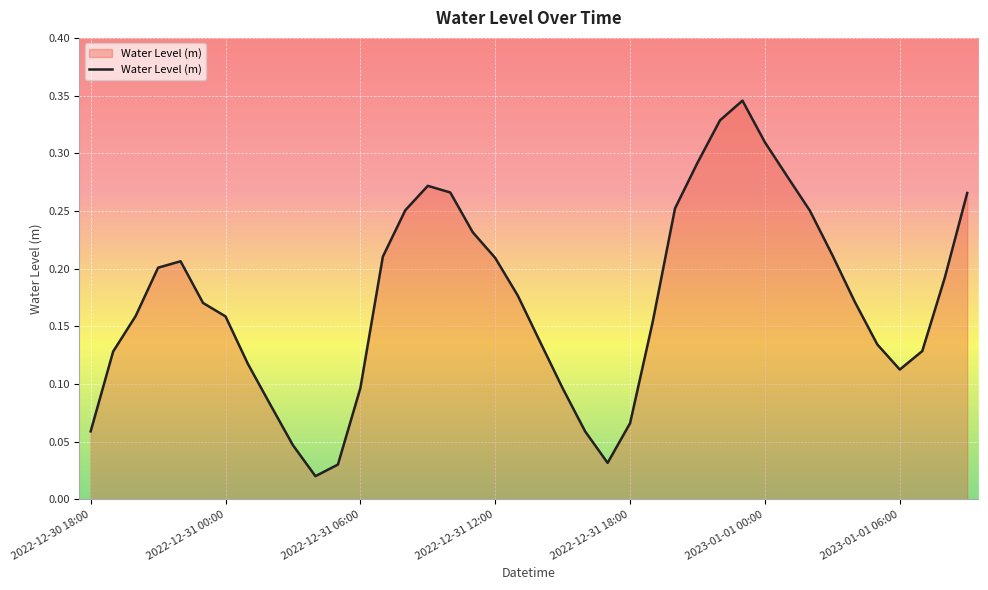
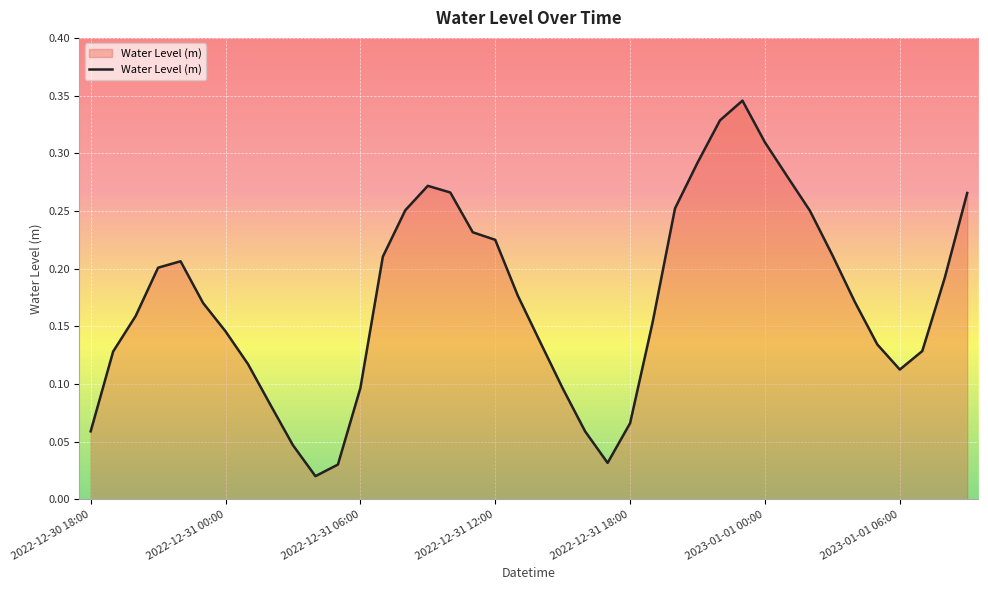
2022-12-31 00:00: 0.159 -> 0.146
2022-12-31 12:00: 0.209 -> 0.225
